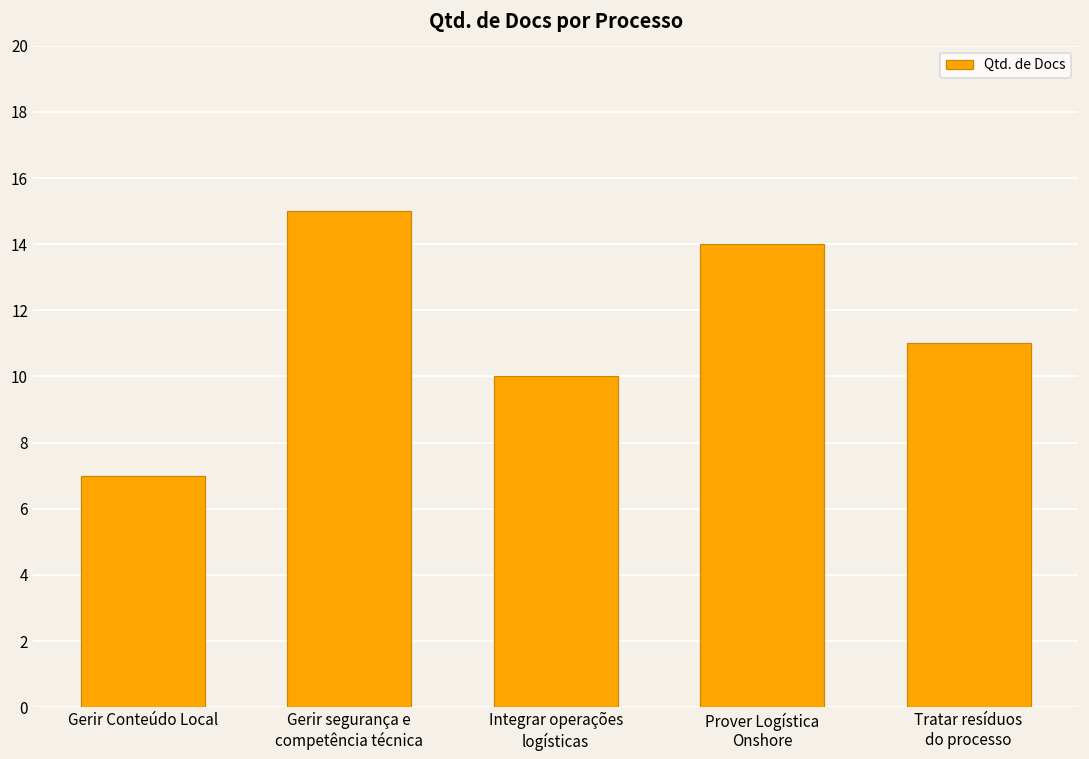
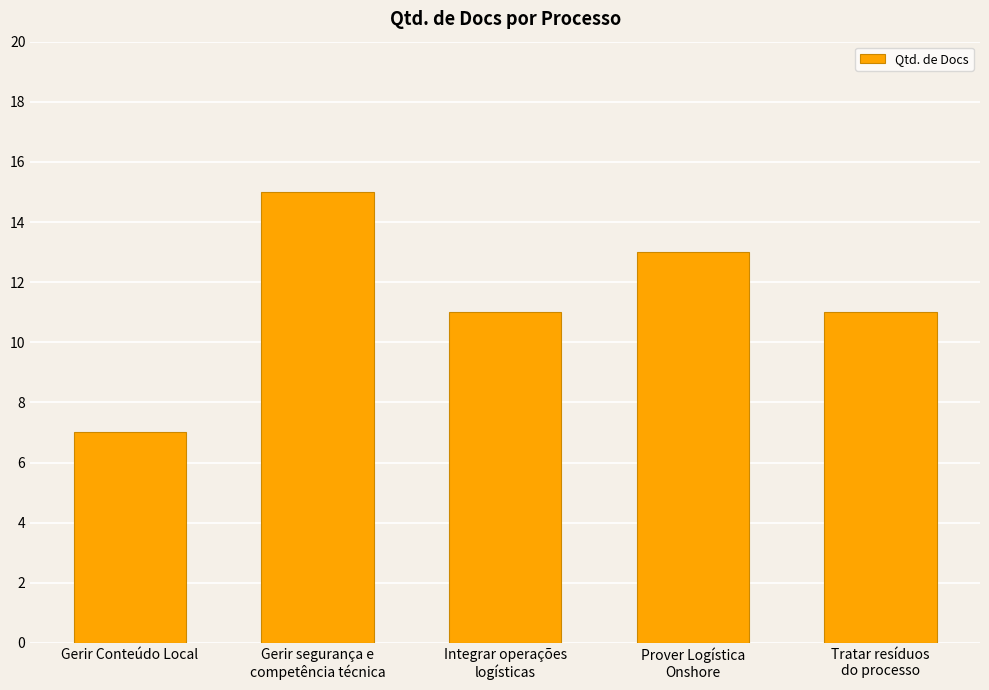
Integrar operações logísticas: 10 -> 11
Prover Logística Onshore: 14 -> 13
